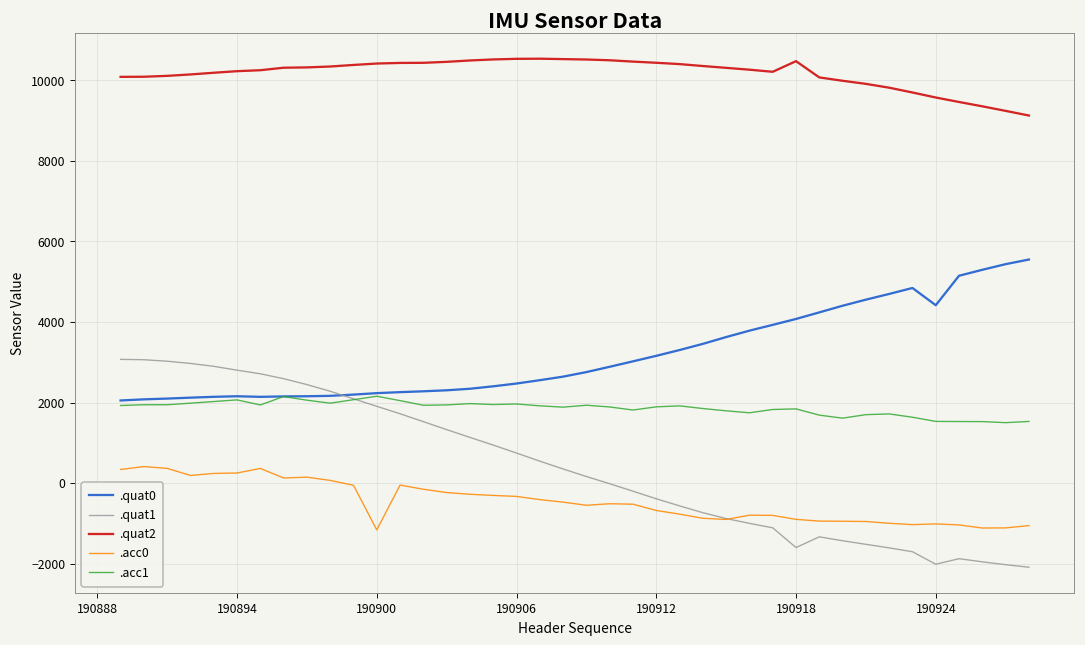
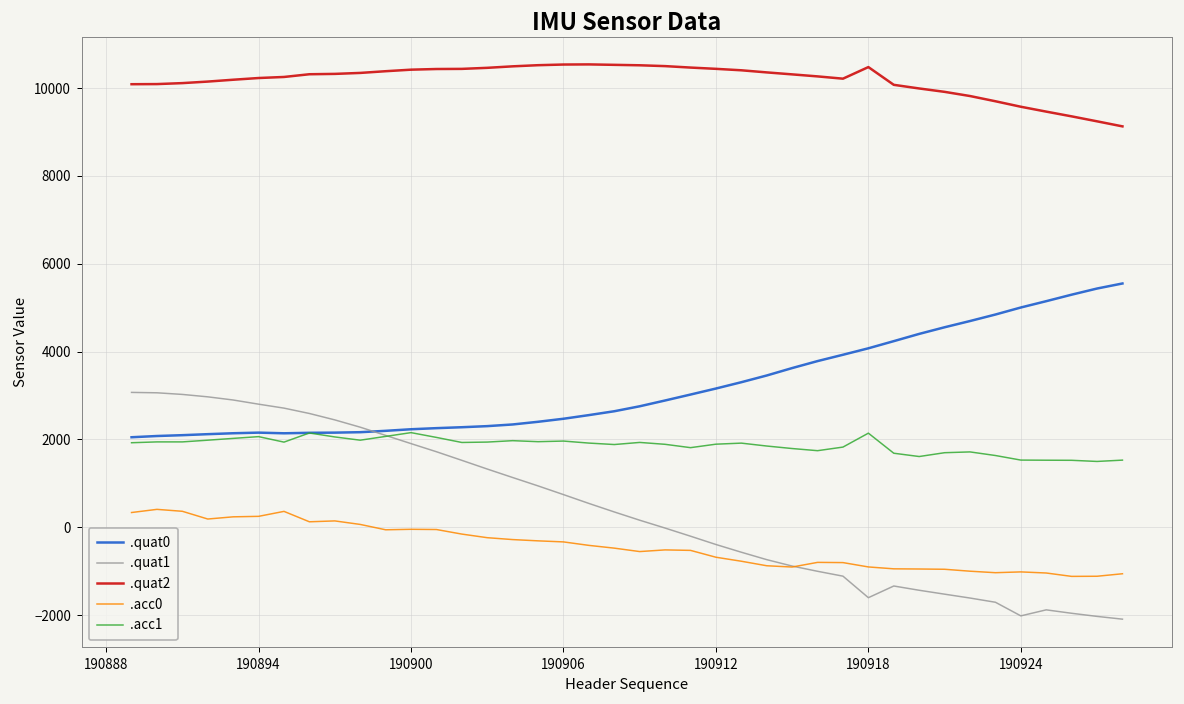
.acc0, 190900: -1200 -> 0
.acc1, 190918: 1800 -> 2100
.quat0, 190924: 4400 -> 5000
